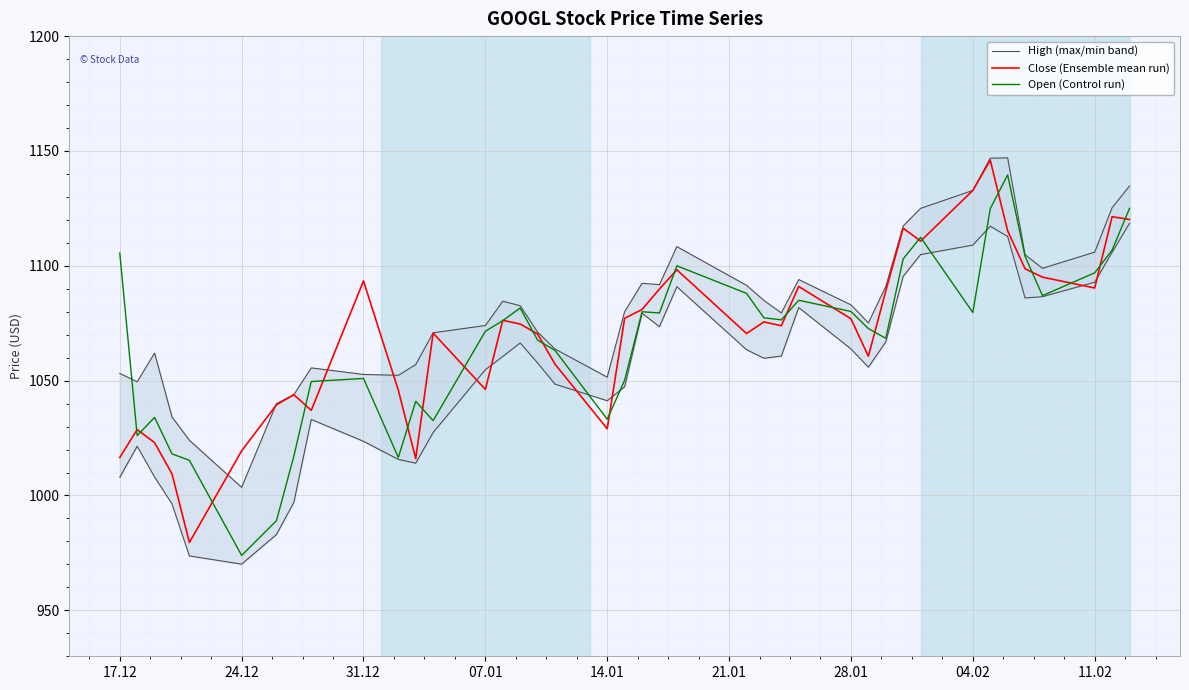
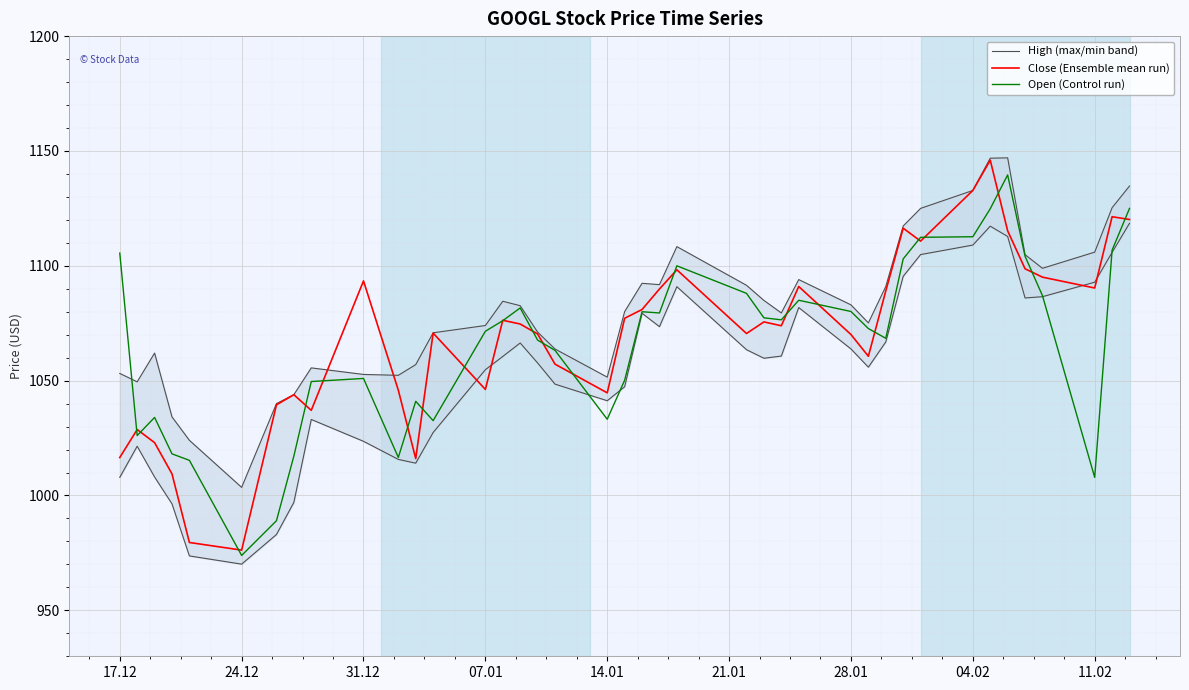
Close (Ensemble mean run), 24.12: 1019 -> 976
Close (Ensemble mean run), 14.01: 1029 -> 1045
Close (Ensemble mean run), 28.01: 1077 -> 1070
Open (Control run), 04.02: 1080 -> 1113
Open (Control run), 11.02: 1097 -> 1008
